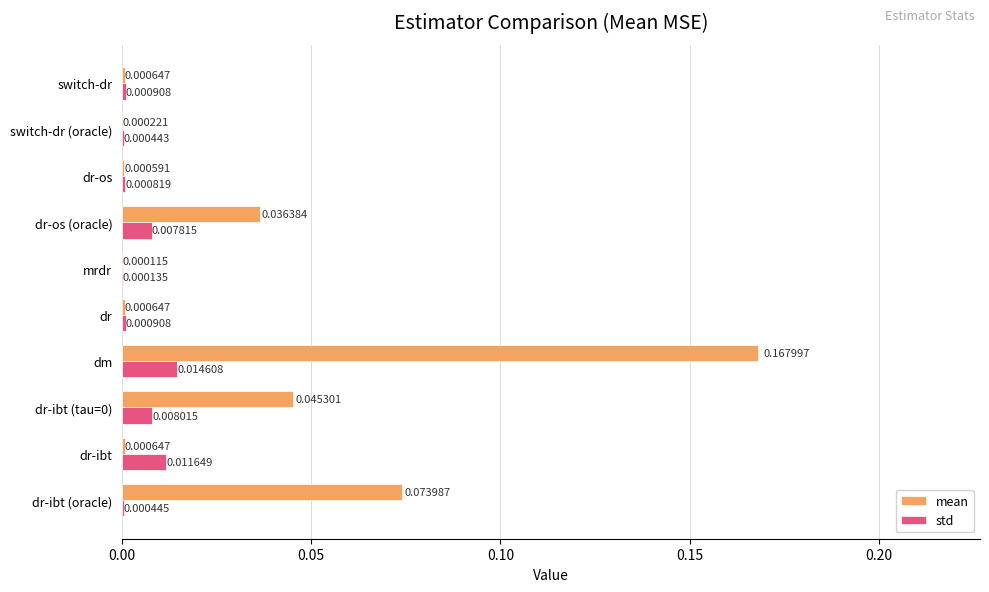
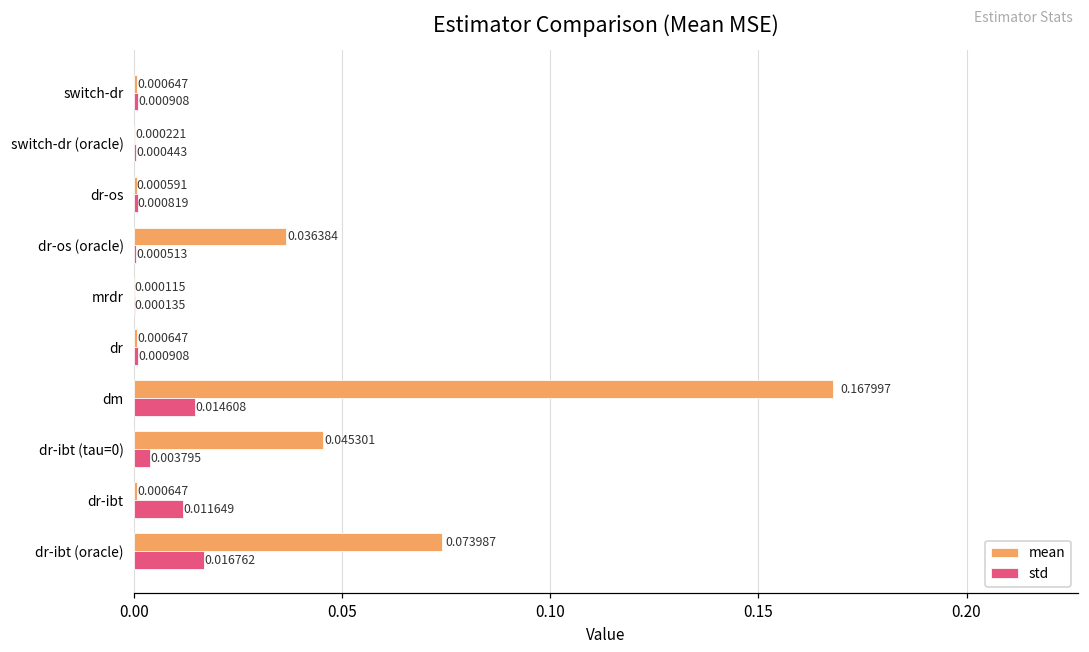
std, dr-os (oracle): 0.007815 -> 0.000513
std, dr-ibt (tau=0): 0.008015 -> 0.003795
std, dr-ibt (oracle): 0.000445 -> 0.016762
